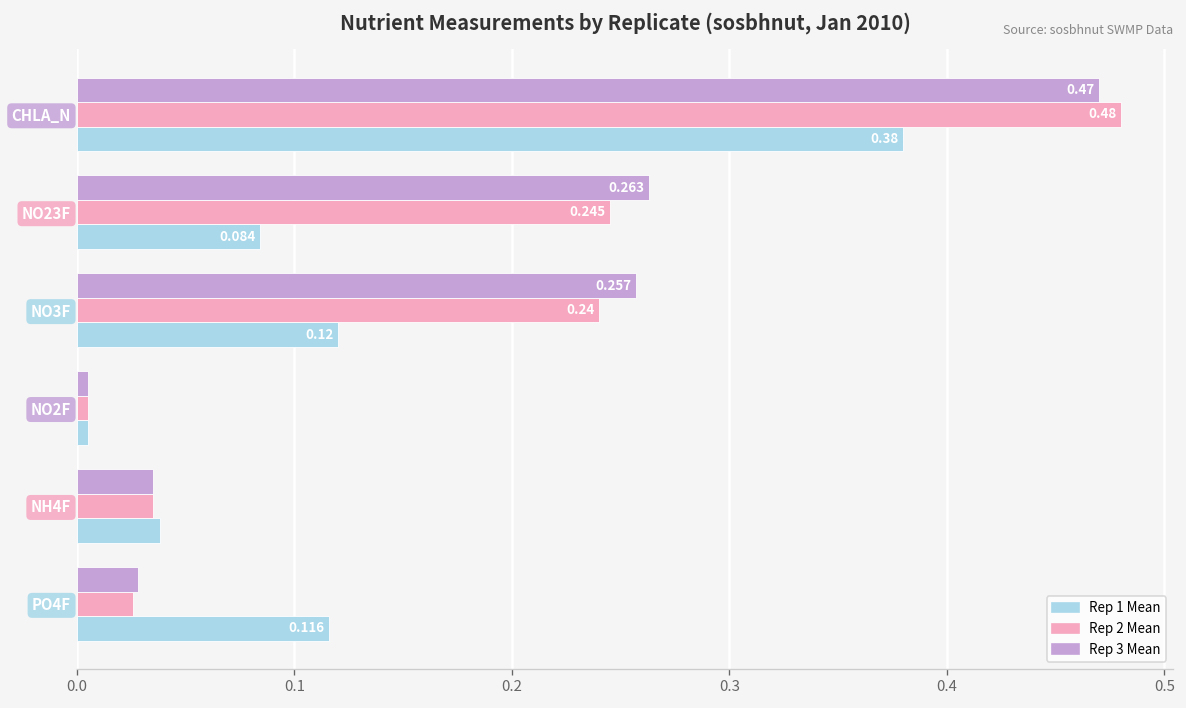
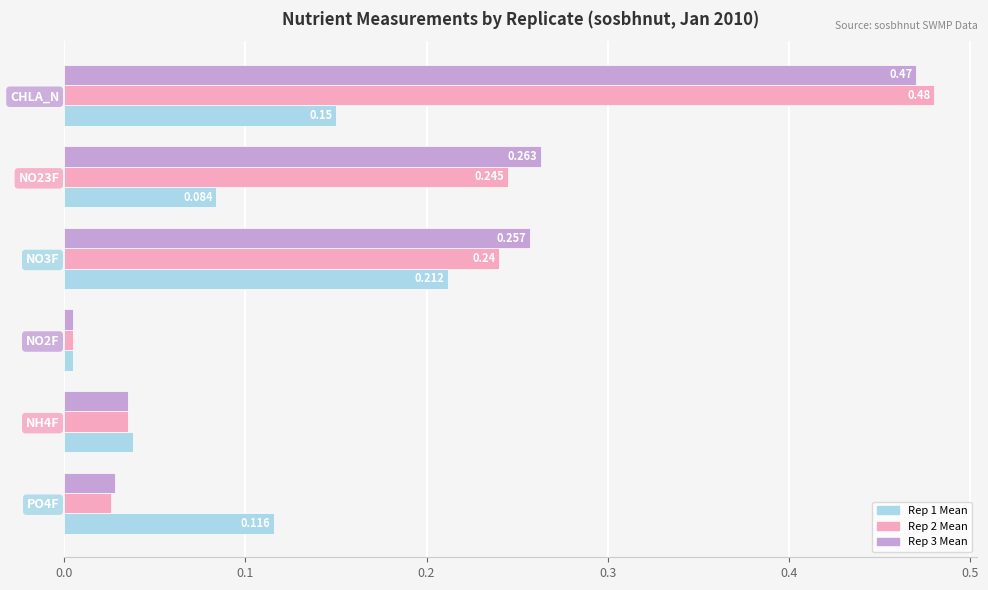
Rep 1 Mean, CHLA_N: 0.38 -> 0.15
Rep 1 Mean, NO3F: 0.12 -> 0.212
